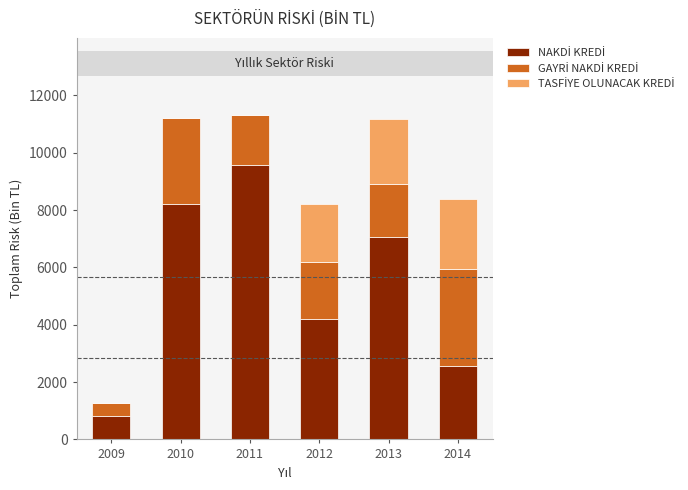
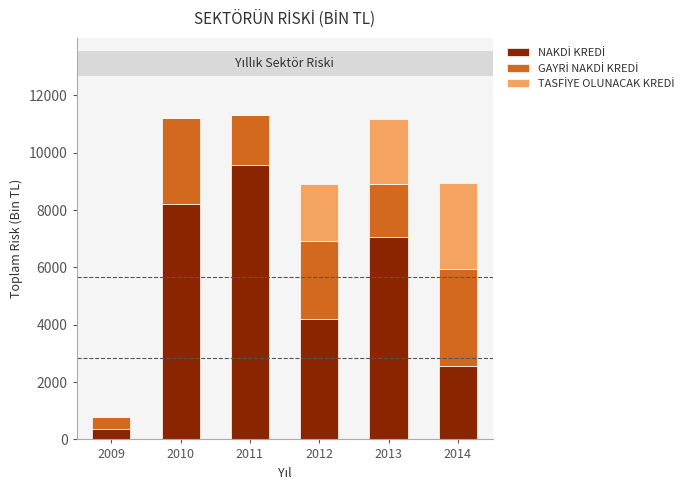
NAKDİ KREDİ, 2009: 800 -> 300
GAYRİ NAKDİ KREDİ, 2012: 2000 -> 2700
TASFİYE OLUNACAK KREDİ, 2014: 2400 -> 3000
